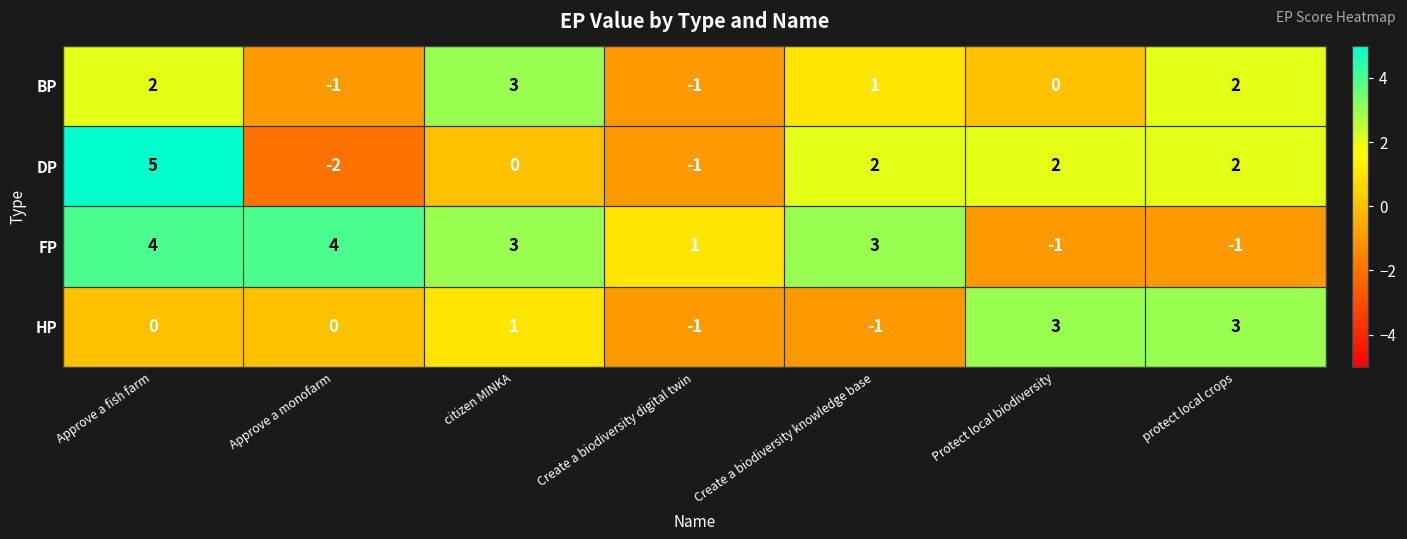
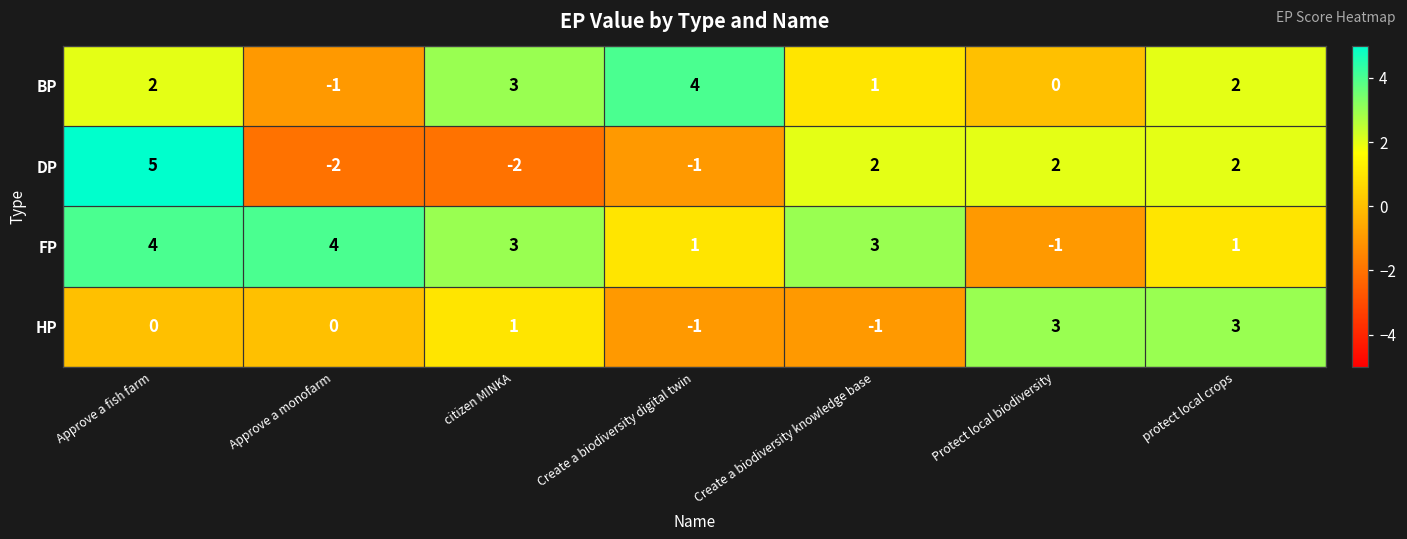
BP, Create a biodiversity digital twin: -1 -> 4
DP, citizen MINKA: 0 -> -2
FP, protect local crops: -1 -> 1
